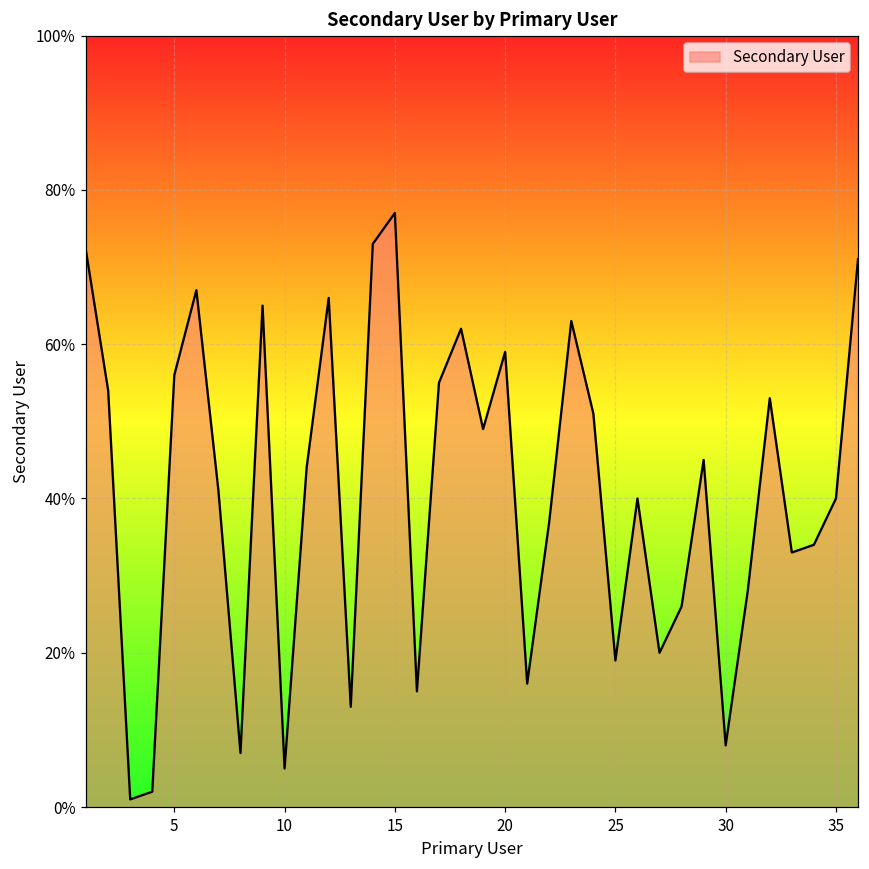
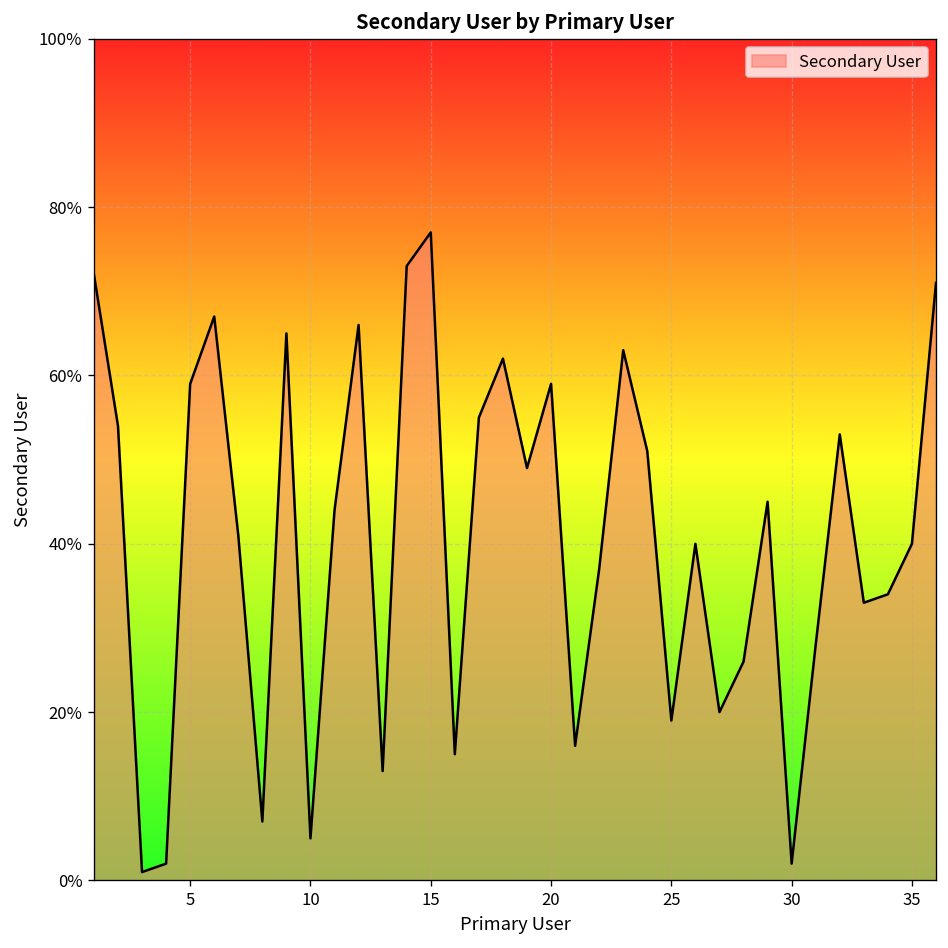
5: 56% -> 59%
30: 8% -> 2%
